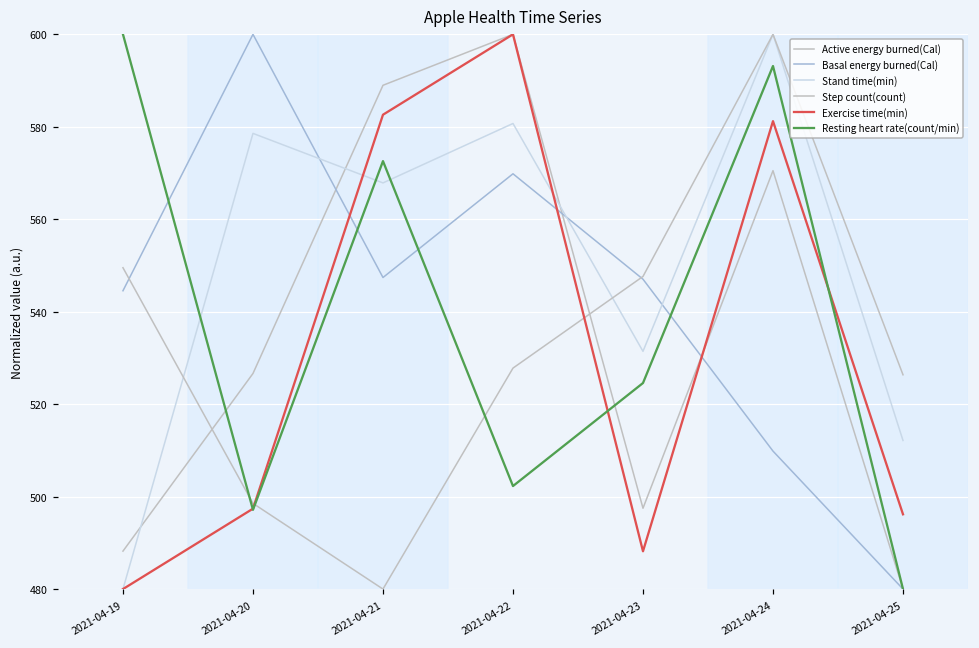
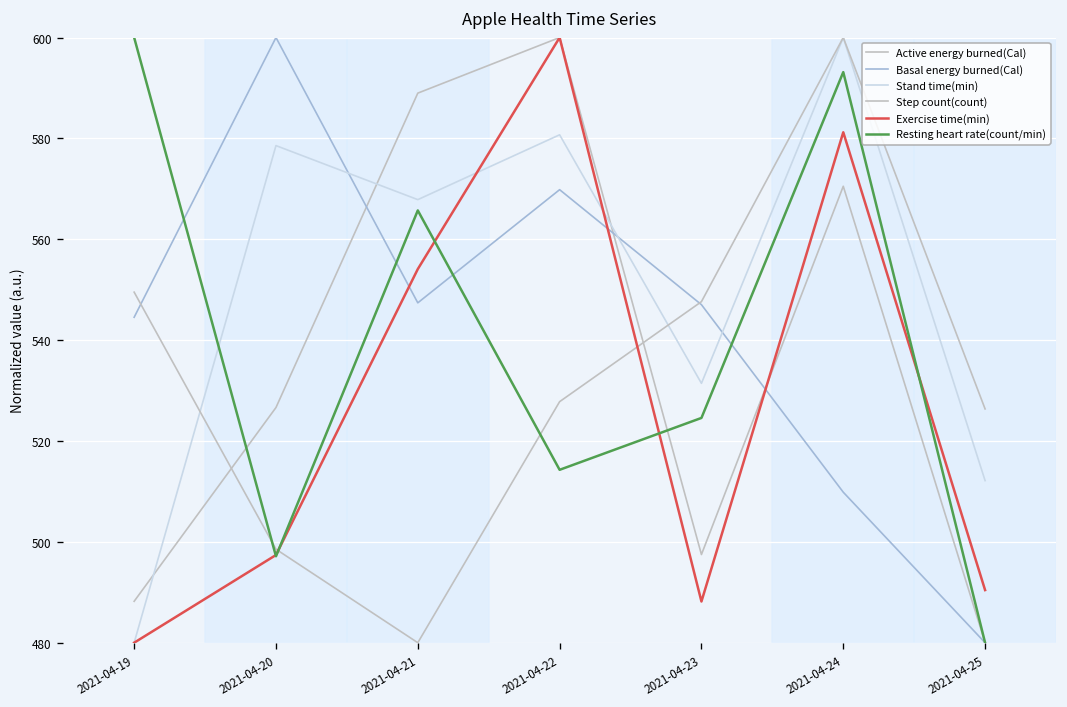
Exercise time(min), 2021-04-21: 583 -> 554
Resting heart rate(count/min), 2021-04-21: 573 -> 566
Resting heart rate(count/min), 2021-04-22: 502 -> 514
Exercise time(min), 2021-04-25: 496 -> 490
